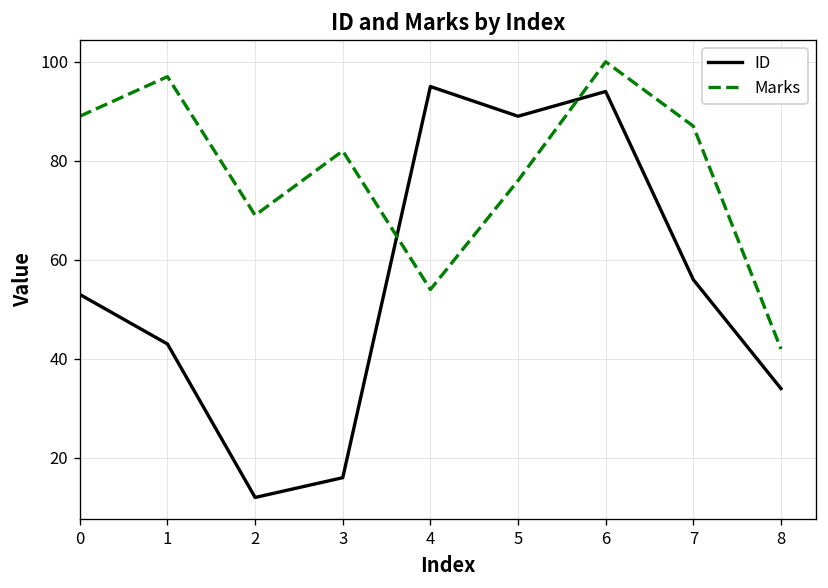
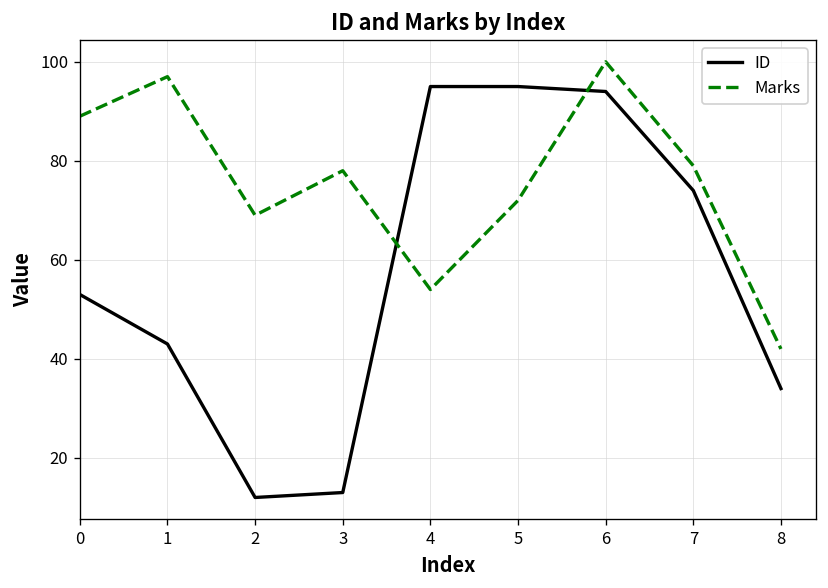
ID, 3: 16 -> 13
Marks, 3: 82 -> 78
ID, 5: 89 -> 95
Marks, 5: 76 -> 72
ID, 7: 56 -> 74
Marks, 7: 87 -> 79
